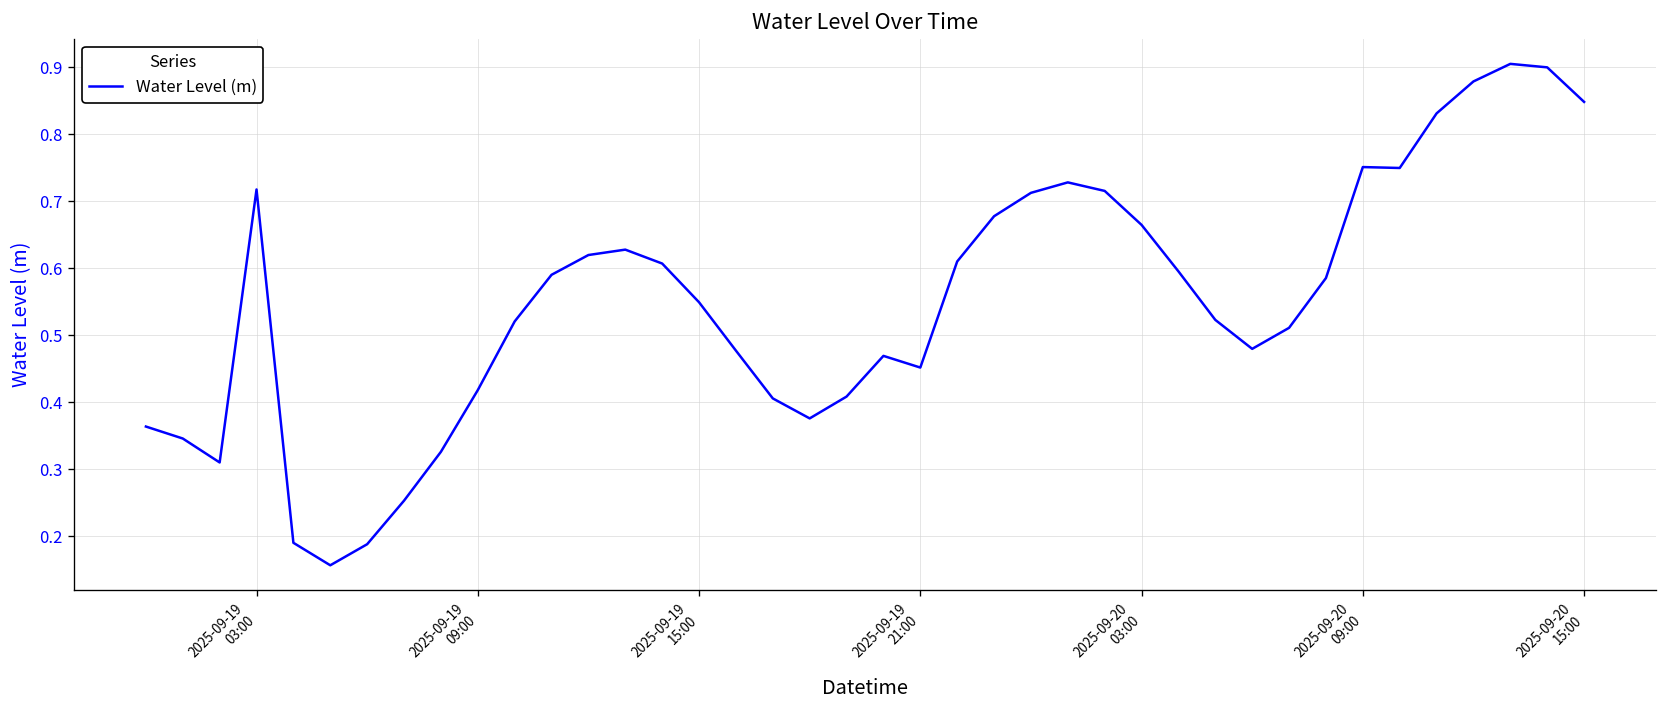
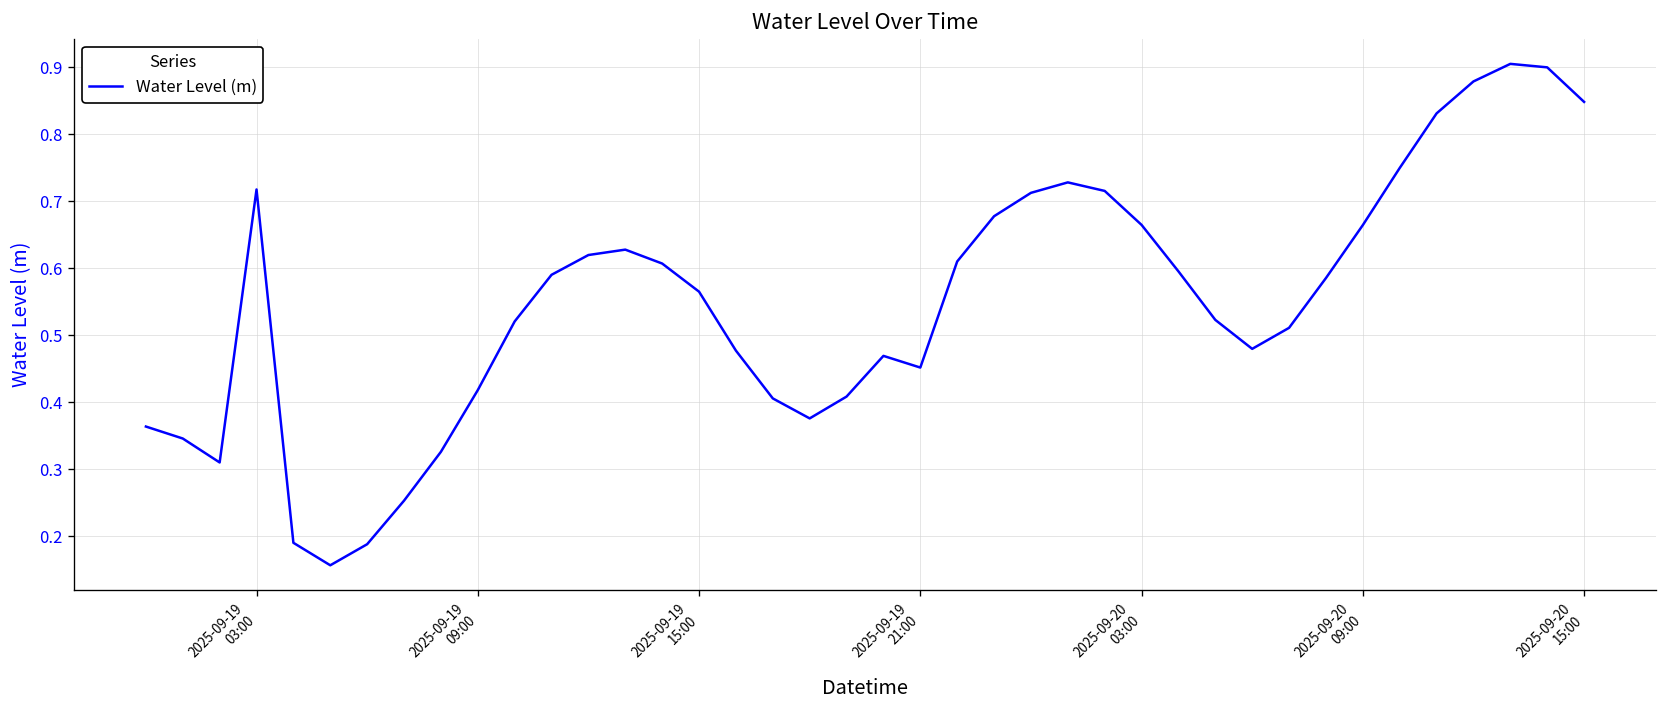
2025-09-19 15:00: 0.55 -> 0.57
2025-09-20 09:00: 0.75 -> 0.66
